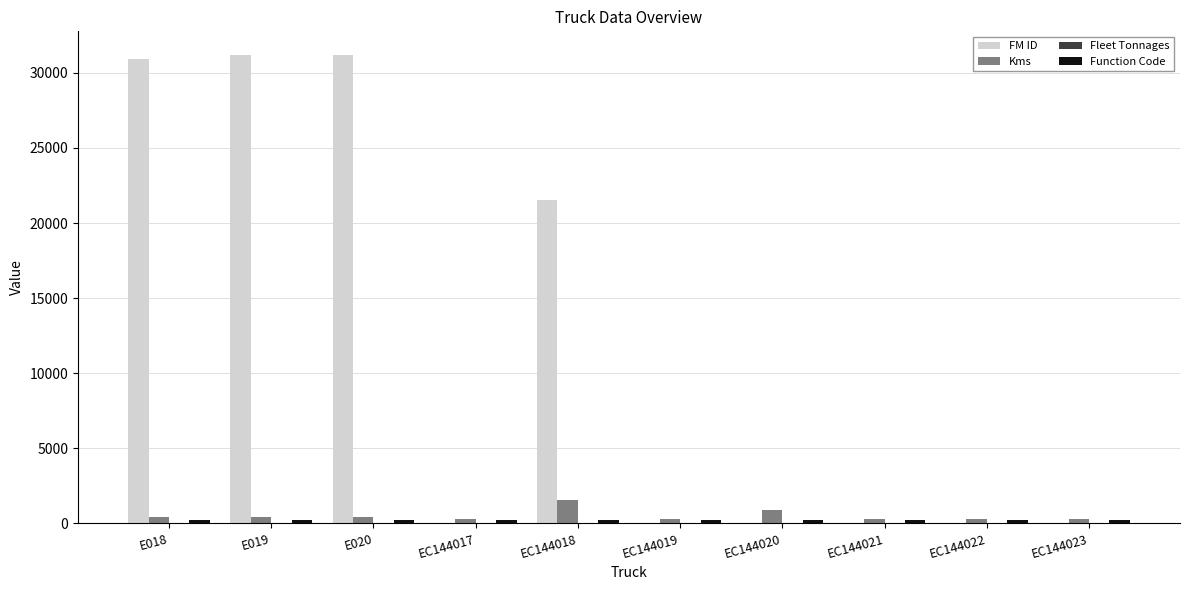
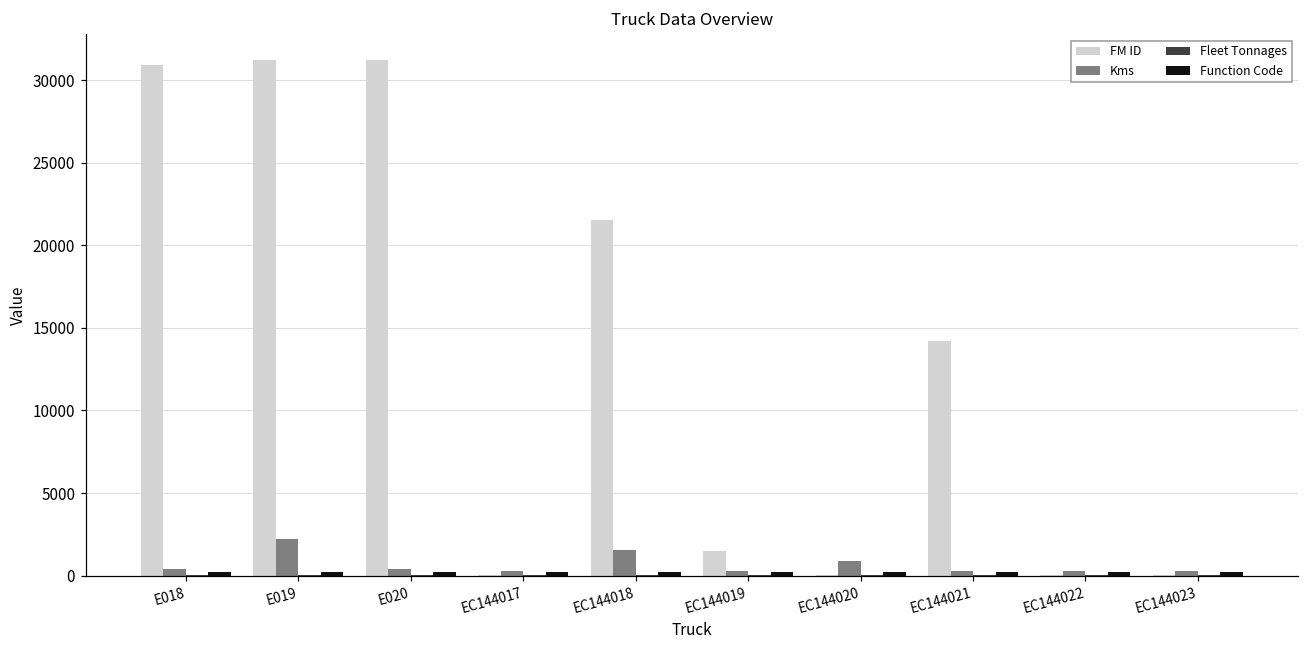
Kms, E019: 400 -> 2200
FM ID, EC144019: 0 -> 1500
FM ID, EC144021: 0 -> 14200
